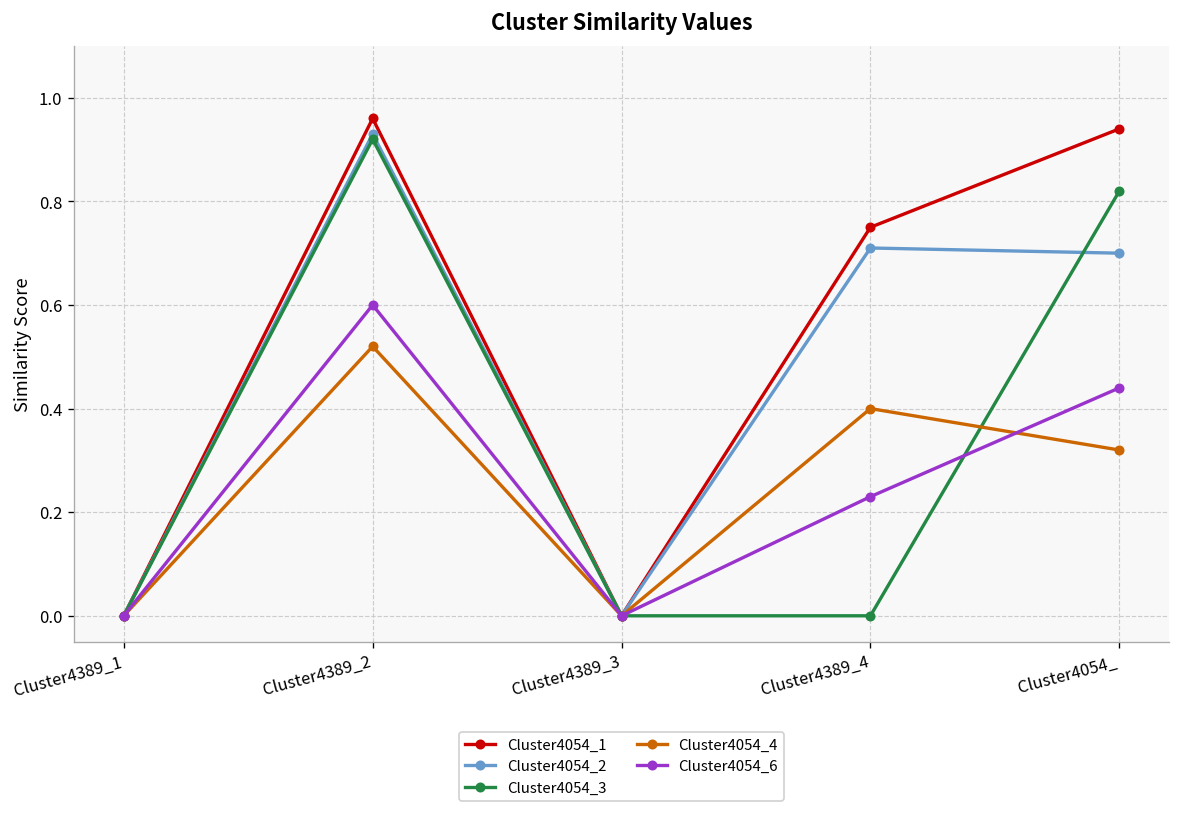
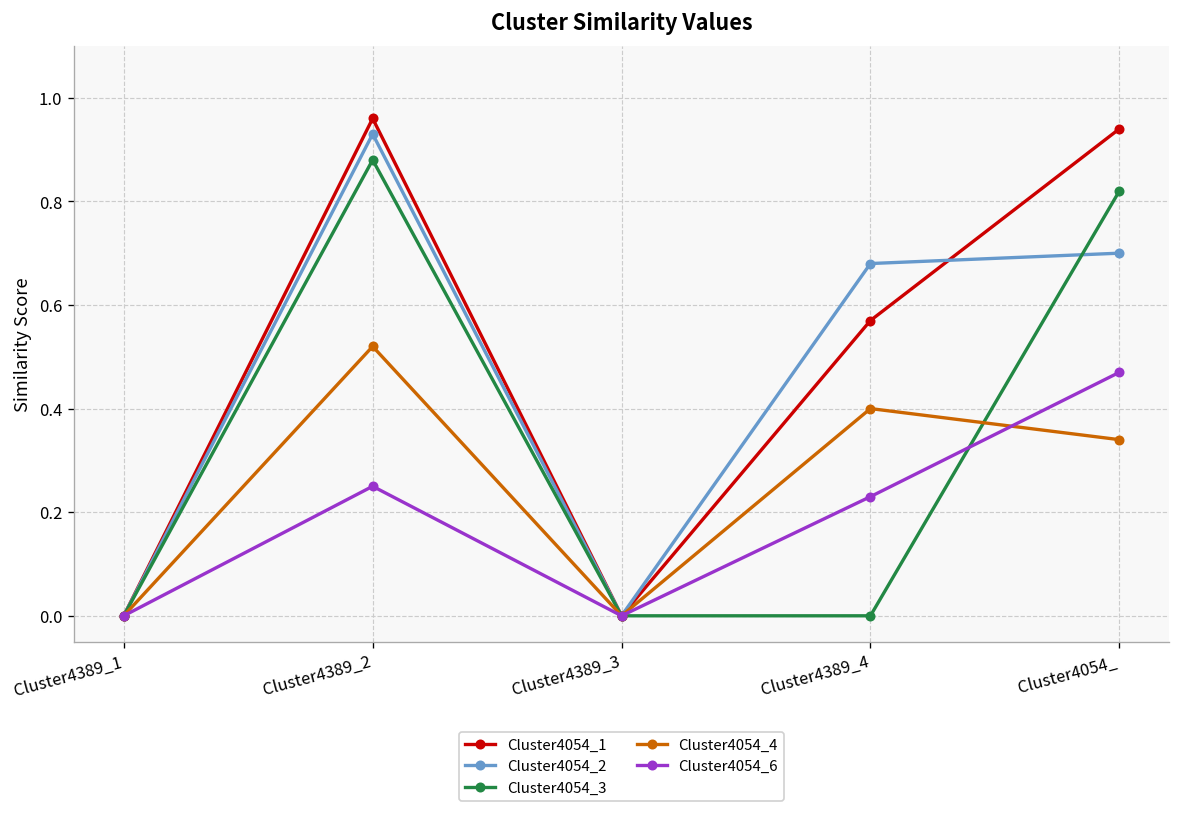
Cluster4054_3, Cluster4389_2: 0.92 -> 0.88
Cluster4054_6, Cluster4389_2: 0.60 -> 0.25
Cluster4054_1, Cluster4389_4: 0.75 -> 0.57
Cluster4054_2, Cluster4389_4: 0.71 -> 0.68
Cluster4054_4, Cluster4054_: 0.32 -> 0.34
Cluster4054_6, Cluster4054_: 0.44 -> 0.47
